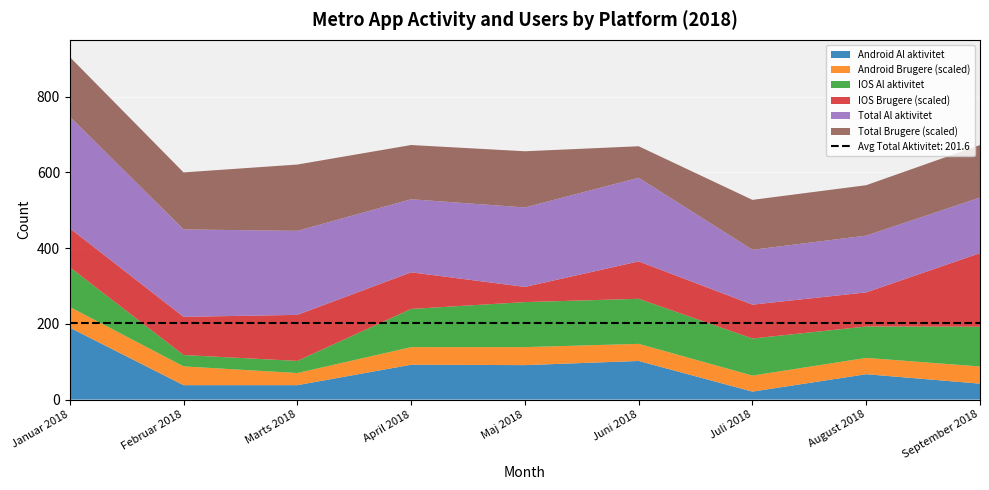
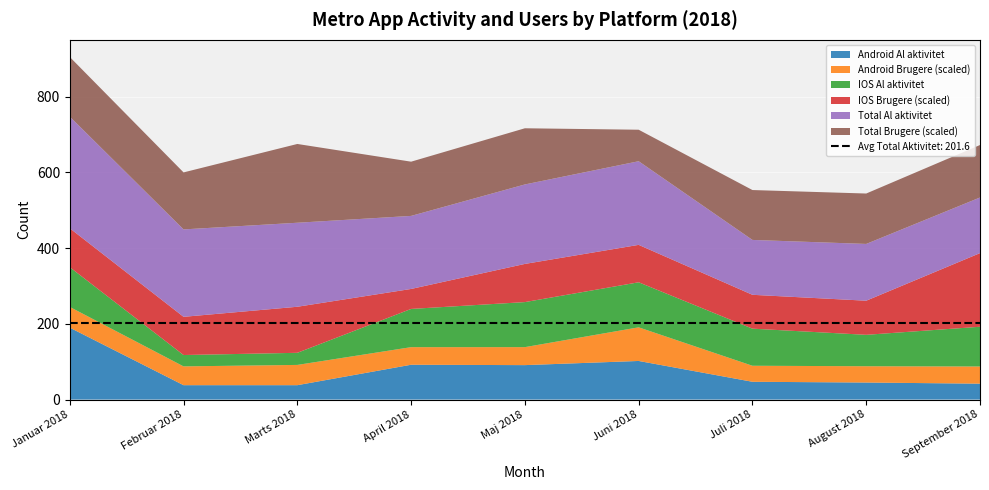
Android Brugere (scaled), Marts 2018: 30 -> 50
Total Brugere (scaled), Marts 2018: 180 -> 210
IOS Brugere (scaled), April 2018: 100 -> 50
IOS Brugere (scaled), Maj 2018: 40 -> 100
Android Brugere (scaled), Juni 2018: 50 -> 90
Android Al aktivitet, Juli 2018: 20 -> 50
Android Al aktivitet, August 2018: 70 -> 50
